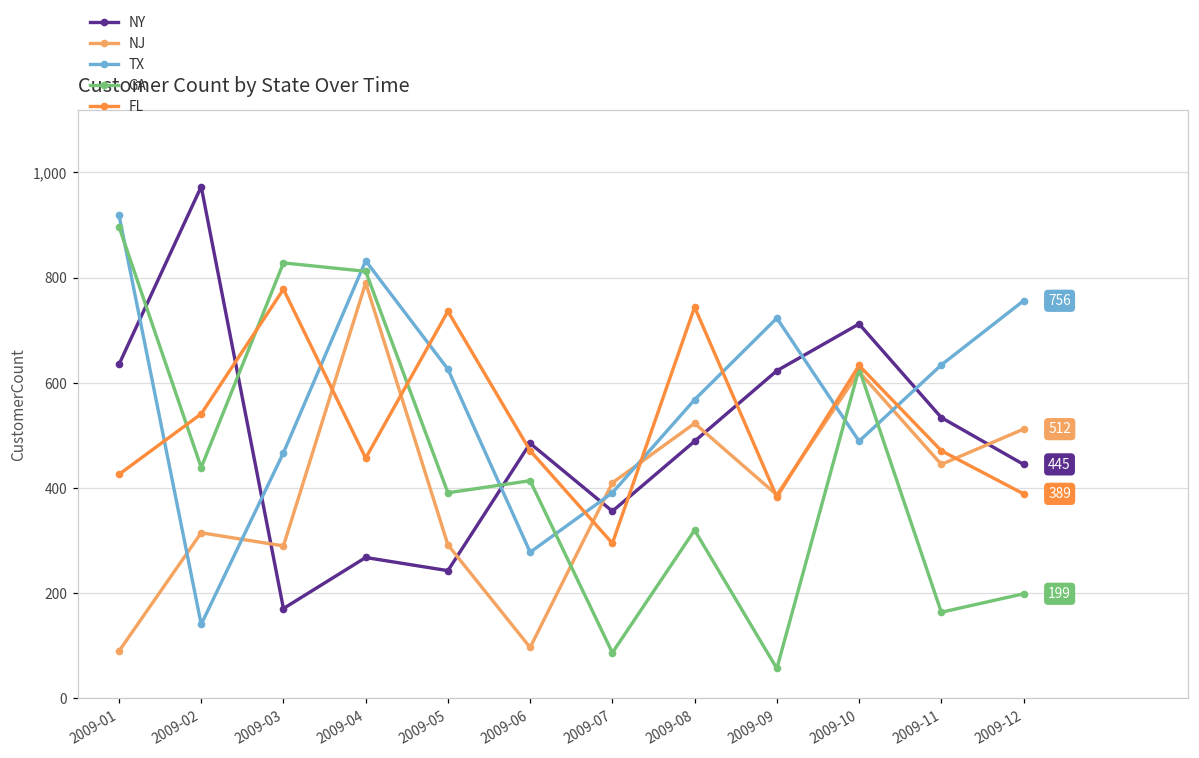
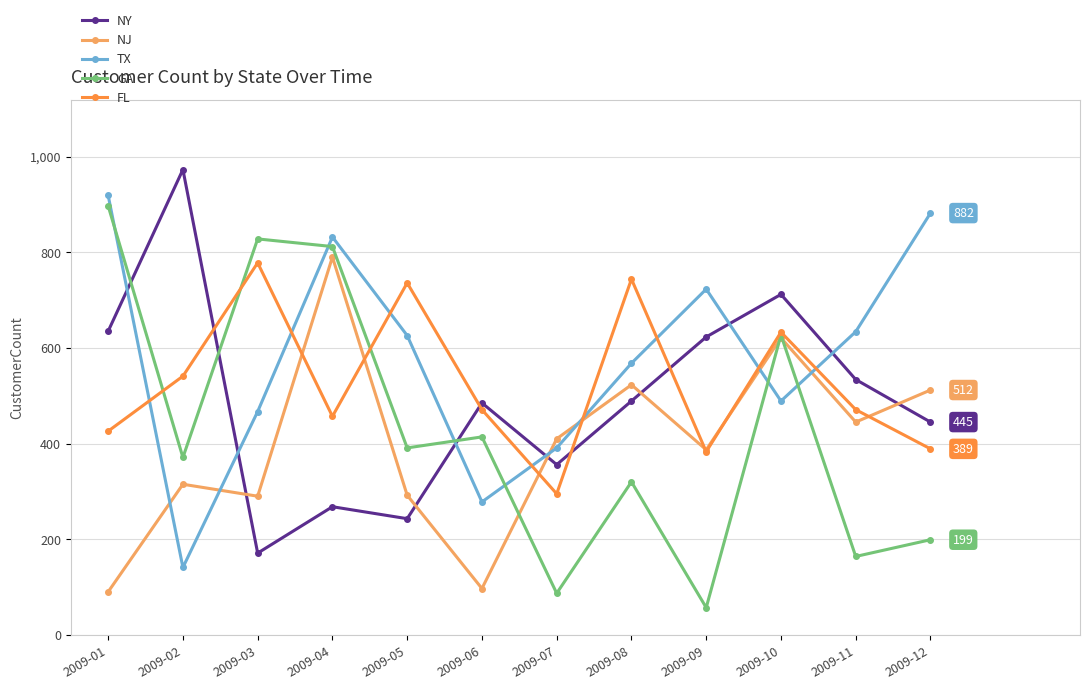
GA, 2009-02: 440 -> 370
TX, 2009-12: 756 -> 882
